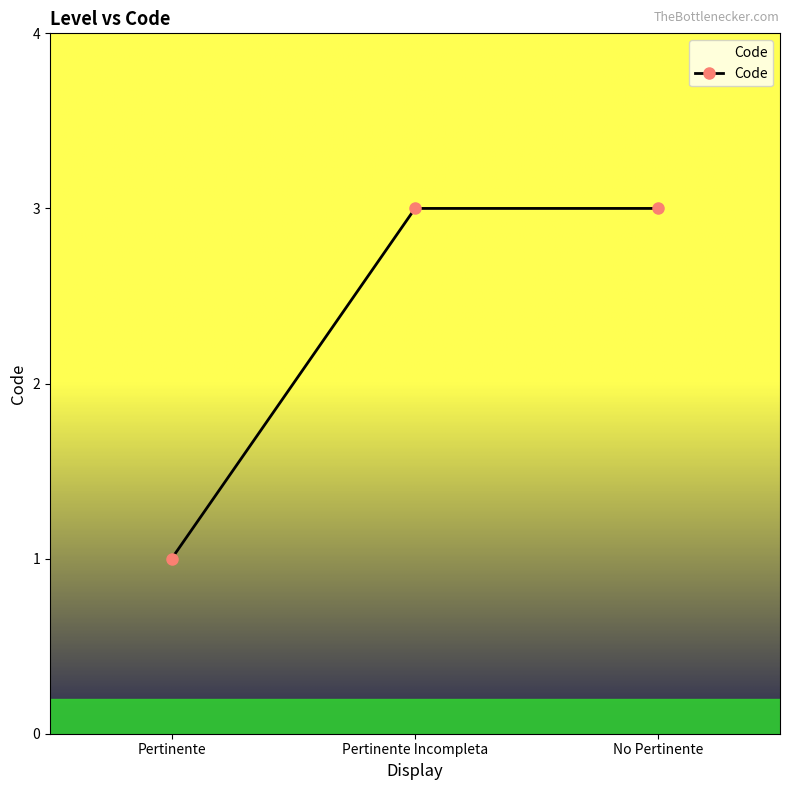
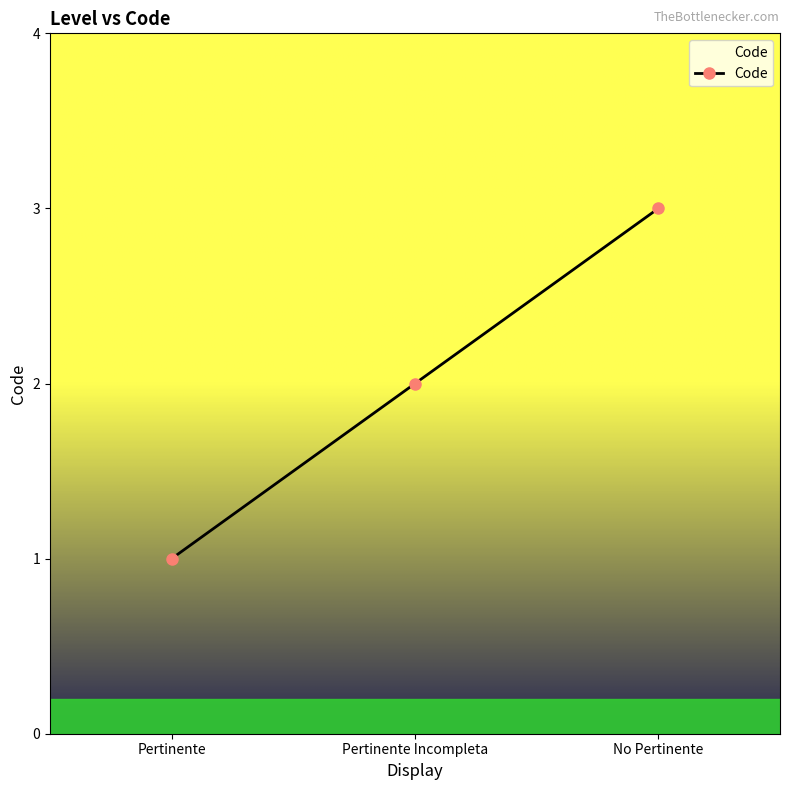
Pertinente Incompleta: 3 -> 2
